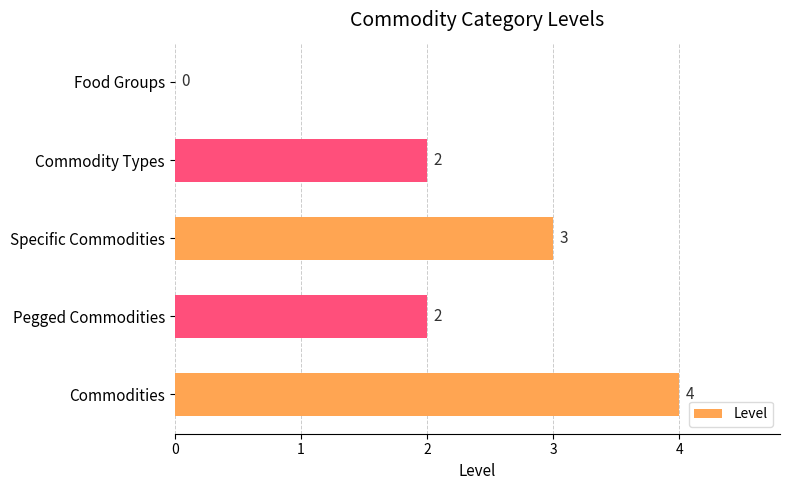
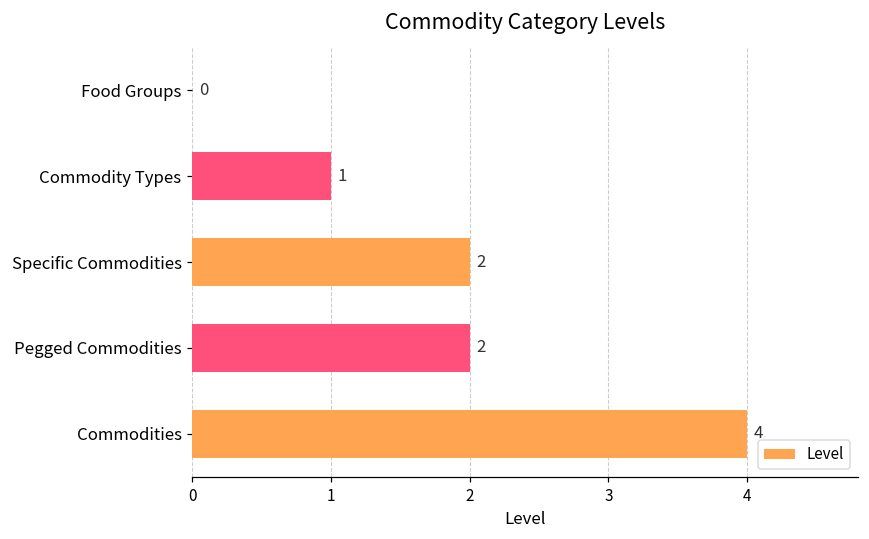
Commodity Types: 2 -> 1
Specific Commodities: 3 -> 2
